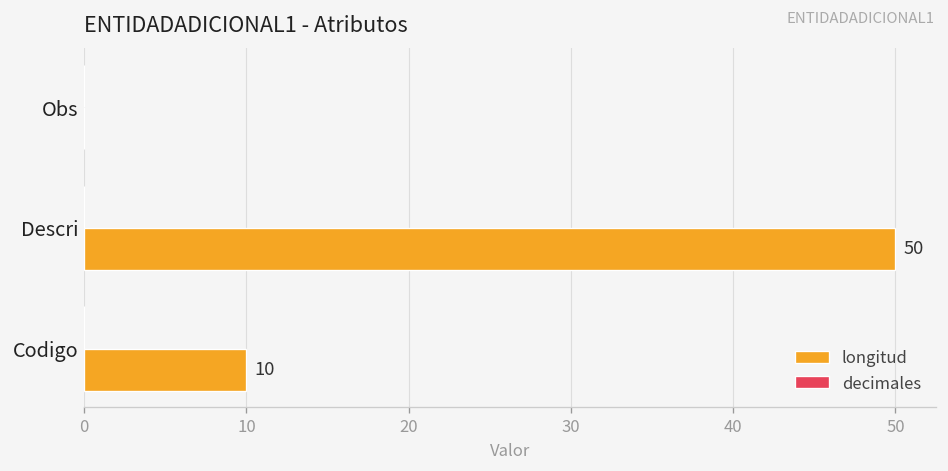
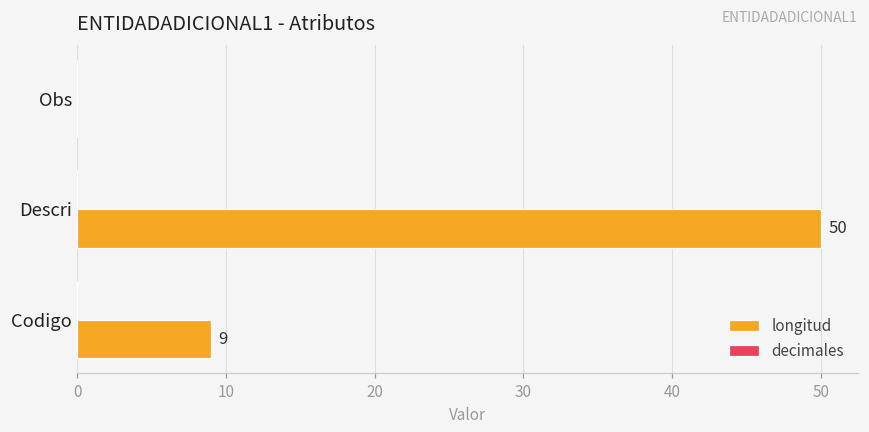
longitud, Codigo: 10 -> 9
